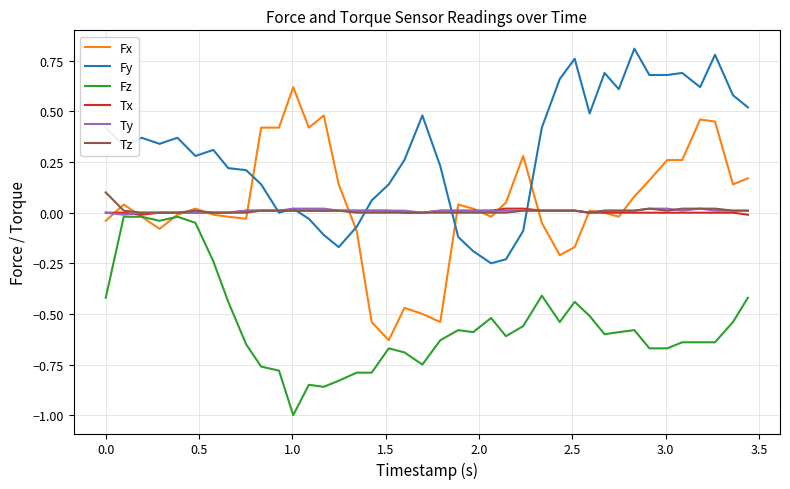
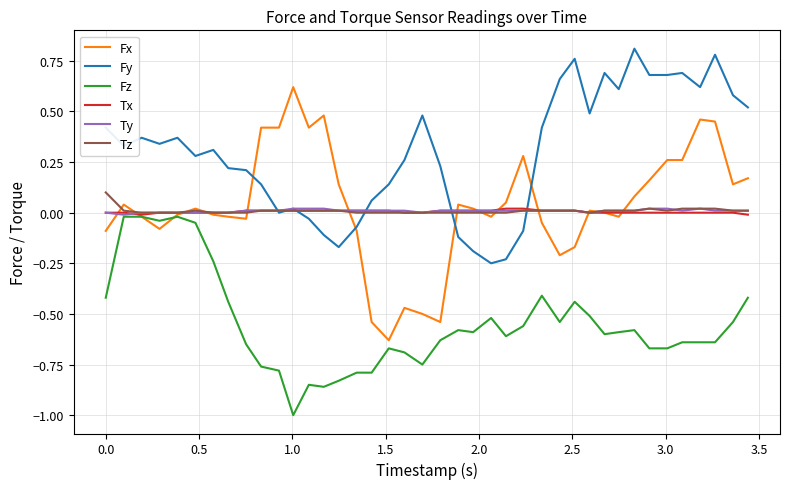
Fx, 0.0: -0.04 -> -0.09
